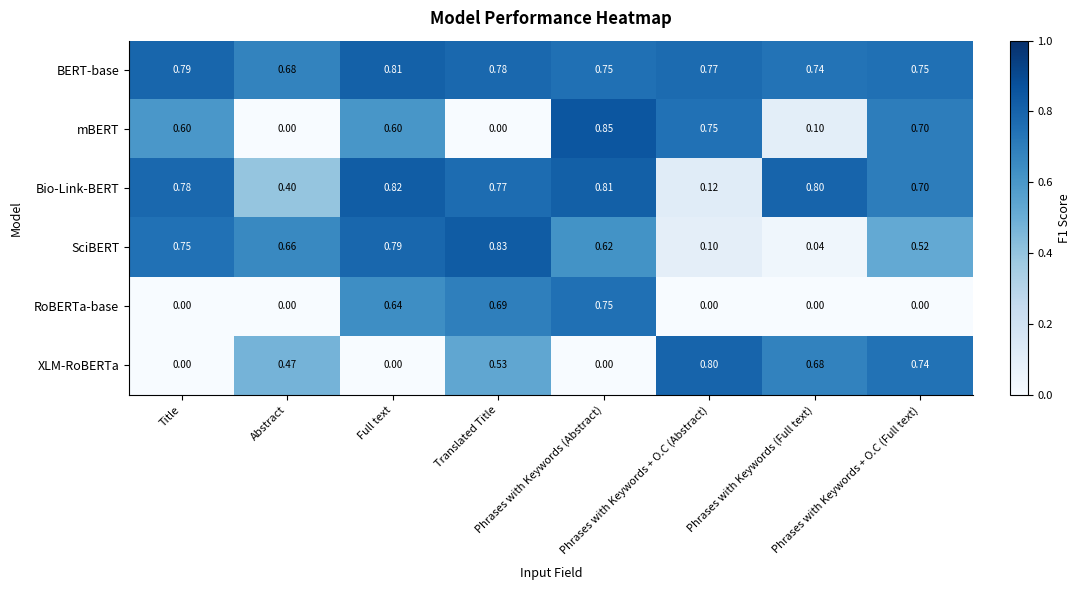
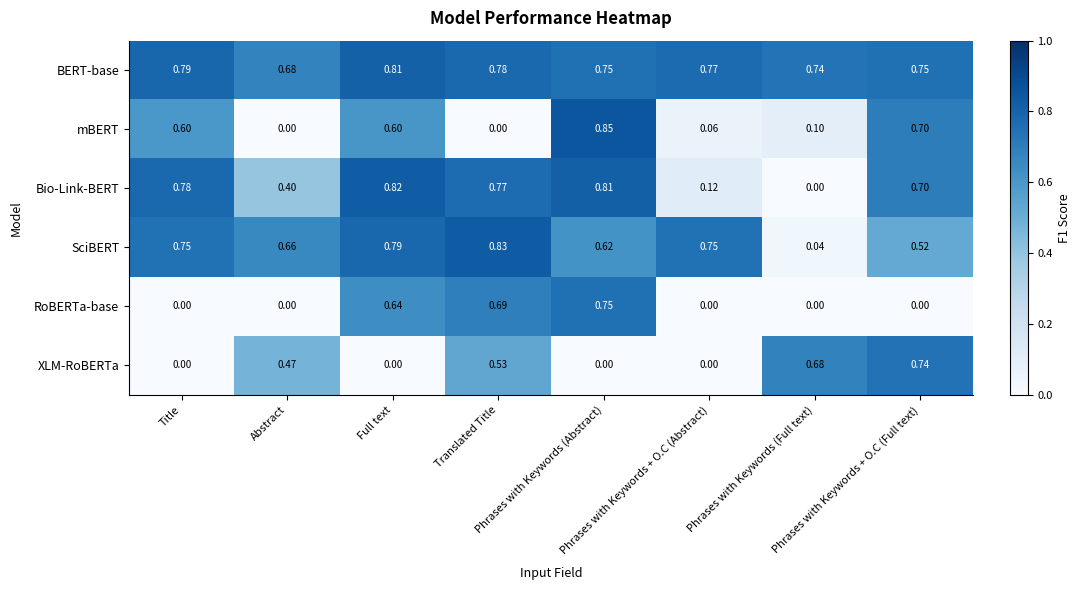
mBERT, Phrases with Keywords + O.C (Abstract): 0.75 -> 0.06
Bio-Link-BERT, Phrases with Keywords (Full text): 0.80 -> 0.00
SciBERT, Phrases with Keywords + O.C (Abstract): 0.10 -> 0.75
XLM-RoBERTa, Phrases with Keywords + O.C (Abstract): 0.80 -> 0.00
